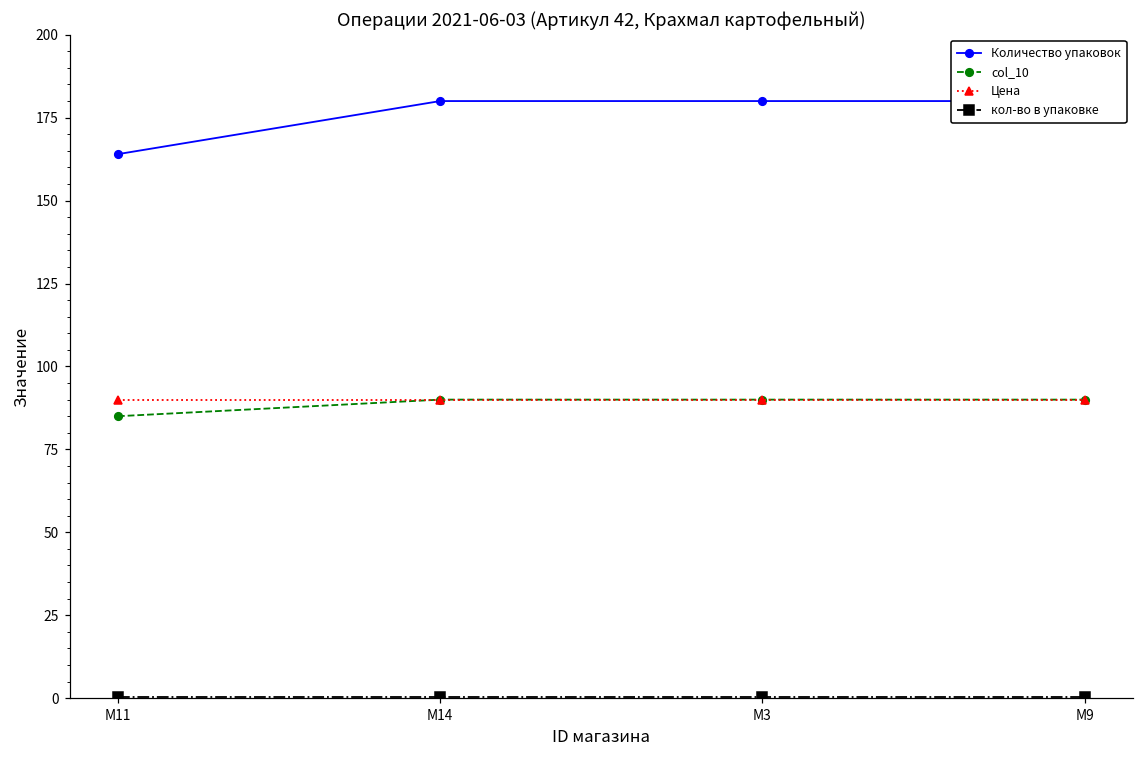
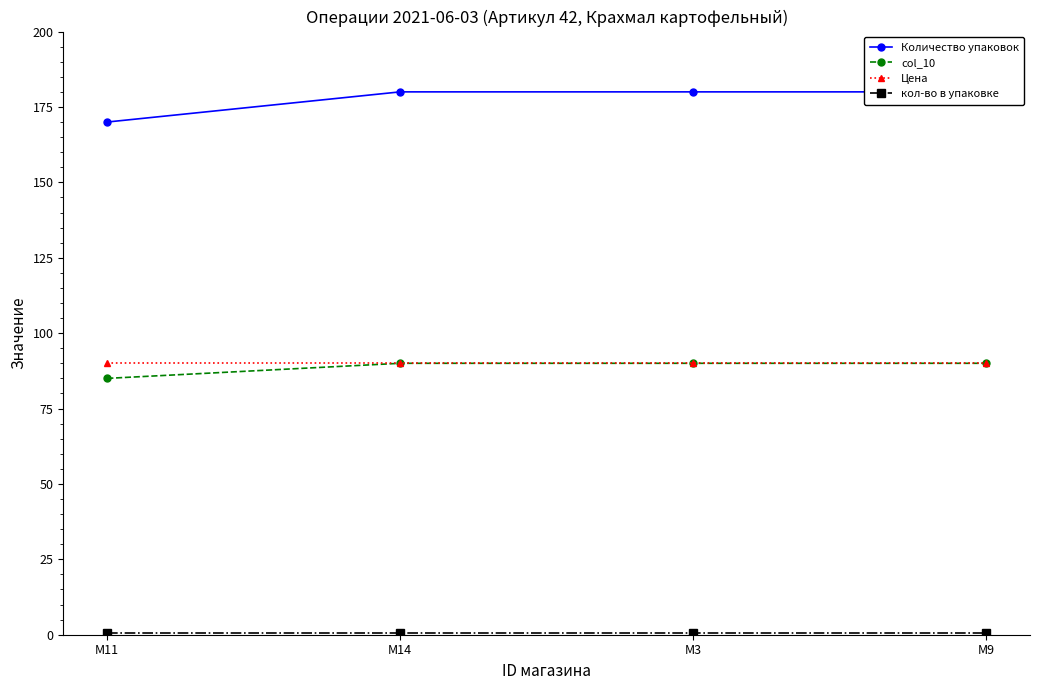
Количество упаковок, M11: 164 -> 170
